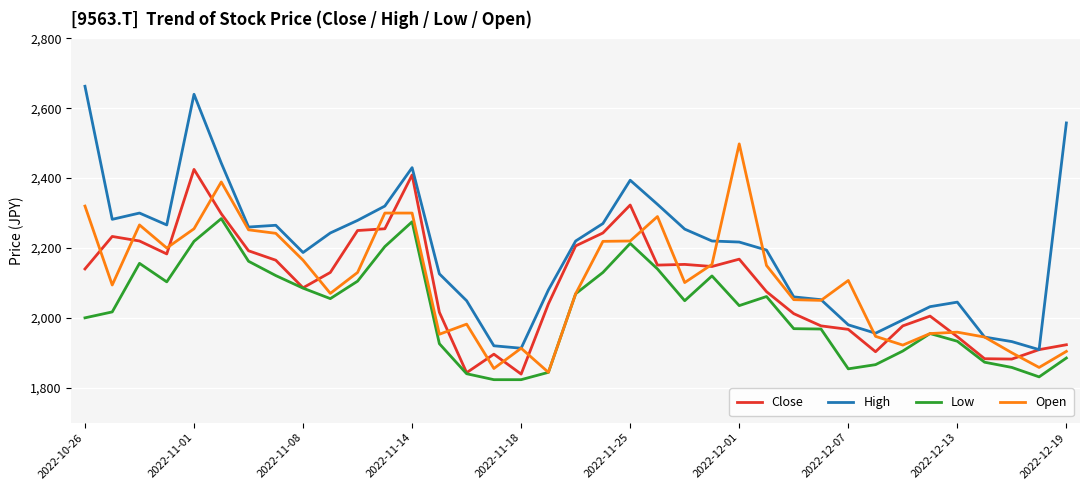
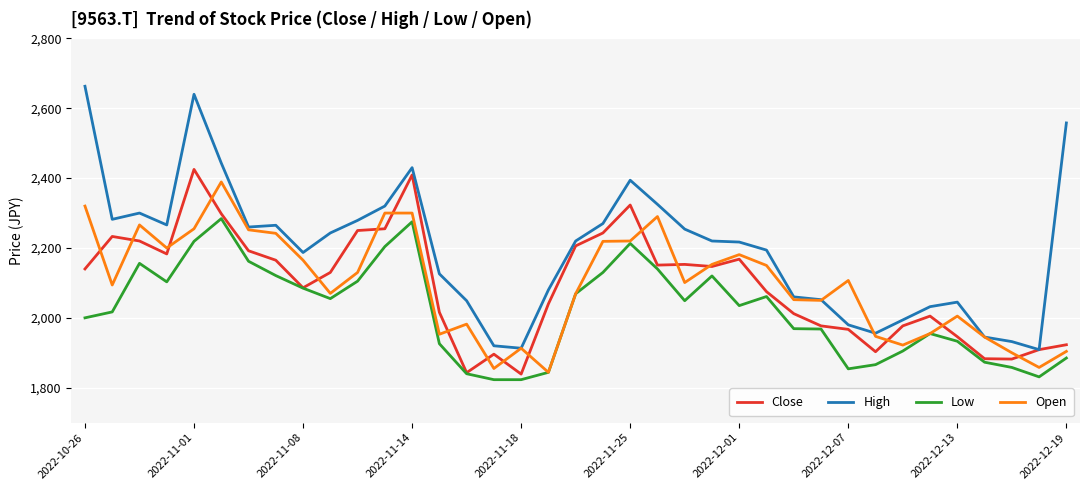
Open, 2022-12-01: 2,500 -> 2,180
Open, 2022-12-13: 1,960 -> 2,010
